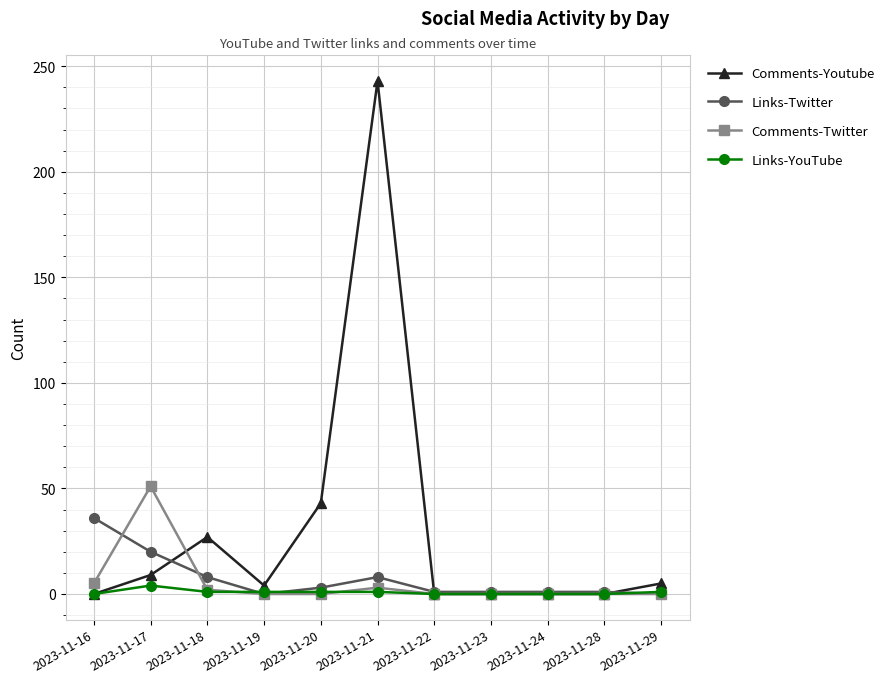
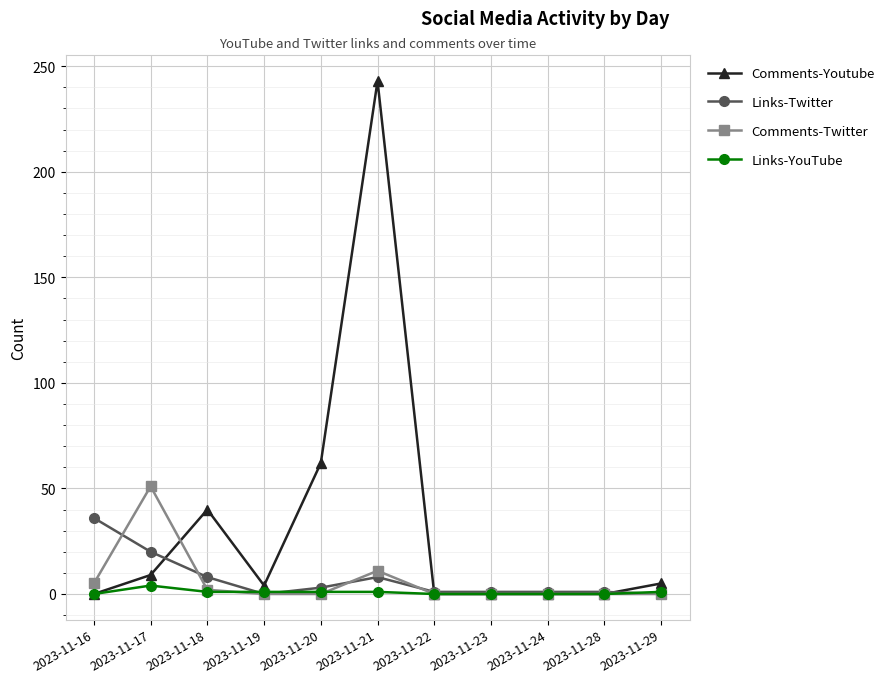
Comments-Youtube, 2023-11-18: 27 -> 40
Comments-Youtube, 2023-11-20: 43 -> 62
Comments-Twitter, 2023-11-21: 3 -> 11
